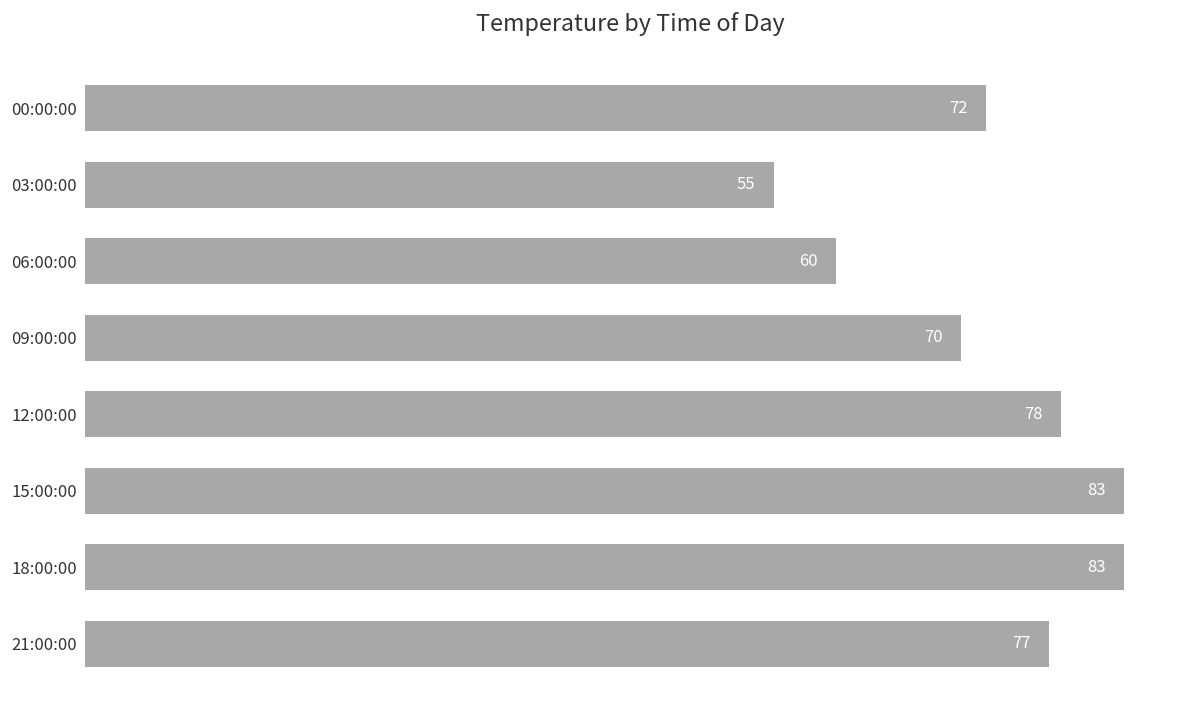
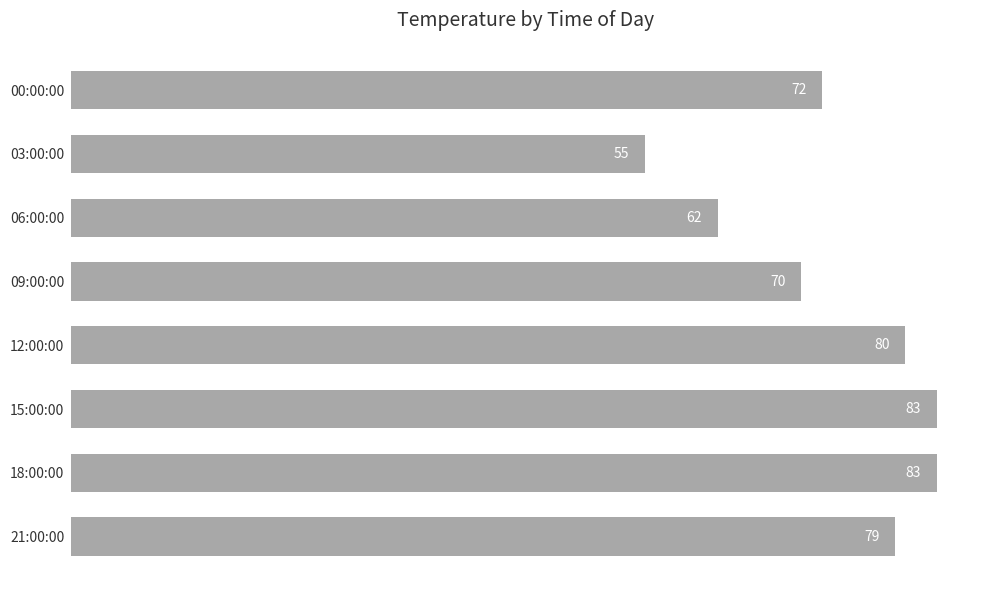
06:00:00: 60 -> 62
12:00:00: 78 -> 80
21:00:00: 77 -> 79
